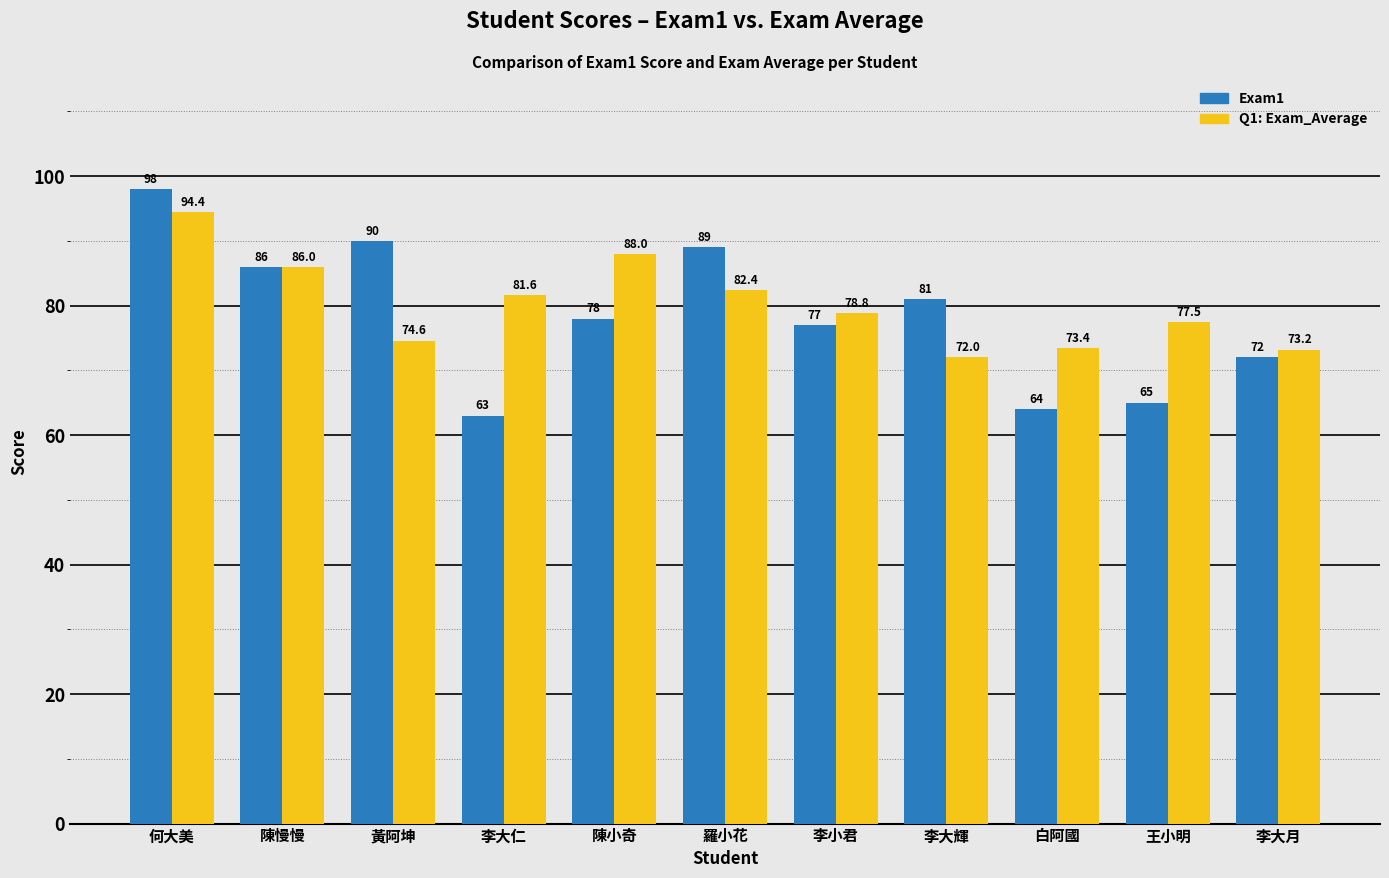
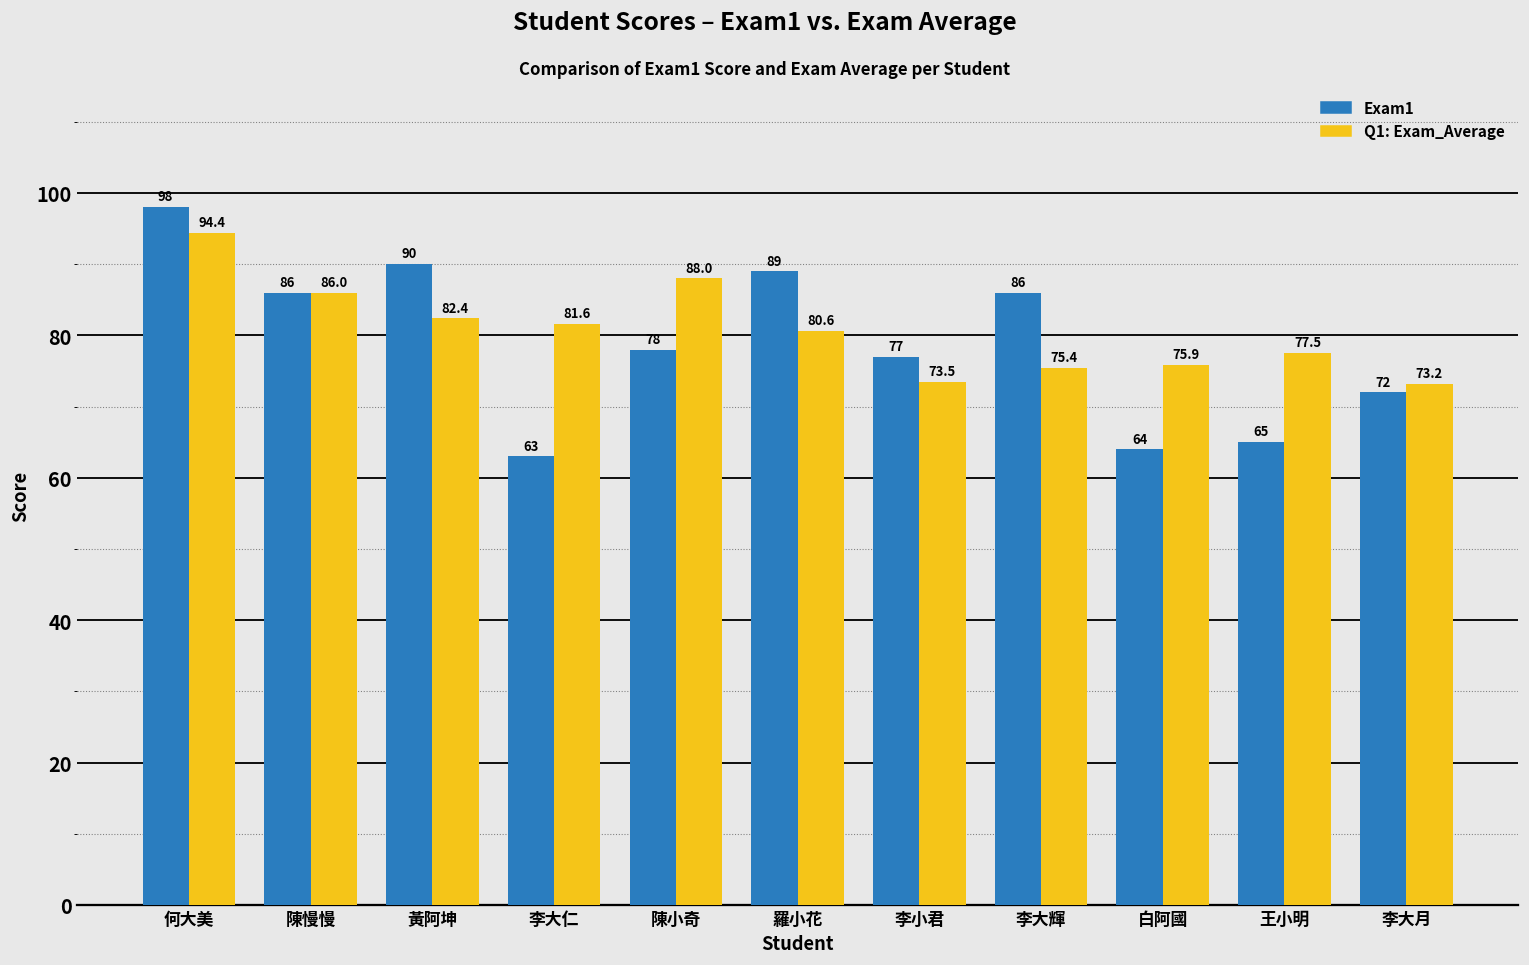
Q1: Exam_Average, 黃阿坤: 74.6 -> 82.4
Q1: Exam_Average, 羅小花: 82.4 -> 80.6
Q1: Exam_Average, 李小君: 78.8 -> 73.5
Exam1, 李大輝: 81 -> 86
Q1: Exam_Average, 李大輝: 72.0 -> 75.4
Q1: Exam_Average, 白阿國: 73.4 -> 75.9
